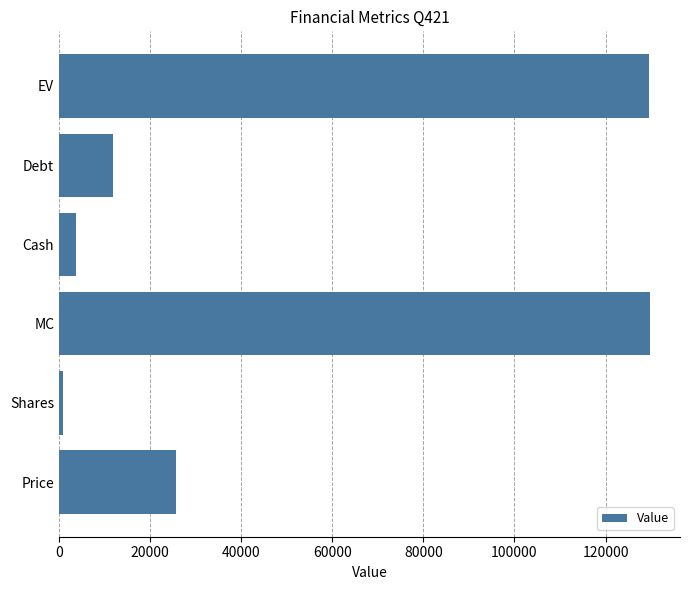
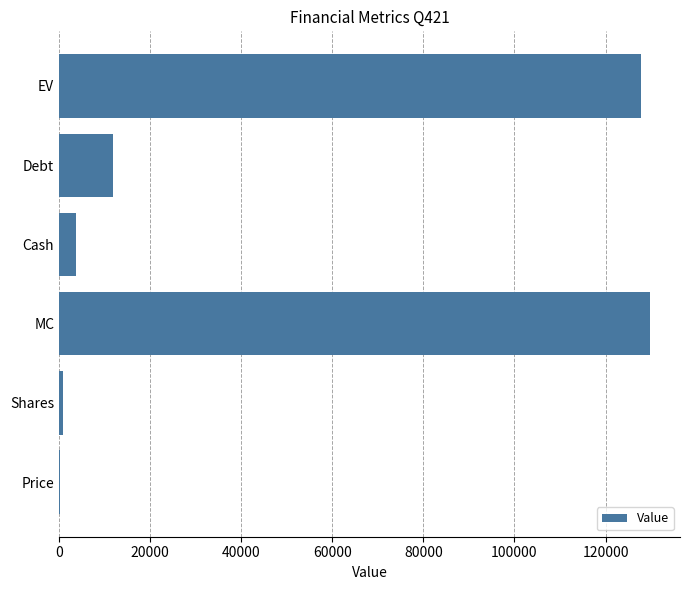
EV: 130000 -> 128000
Price: 26000 -> 0
